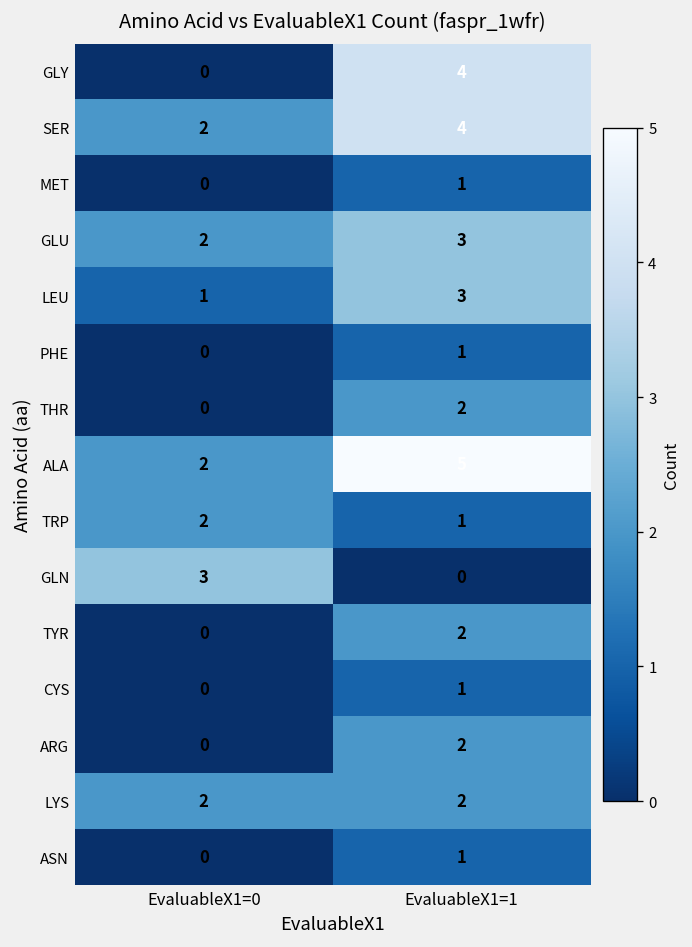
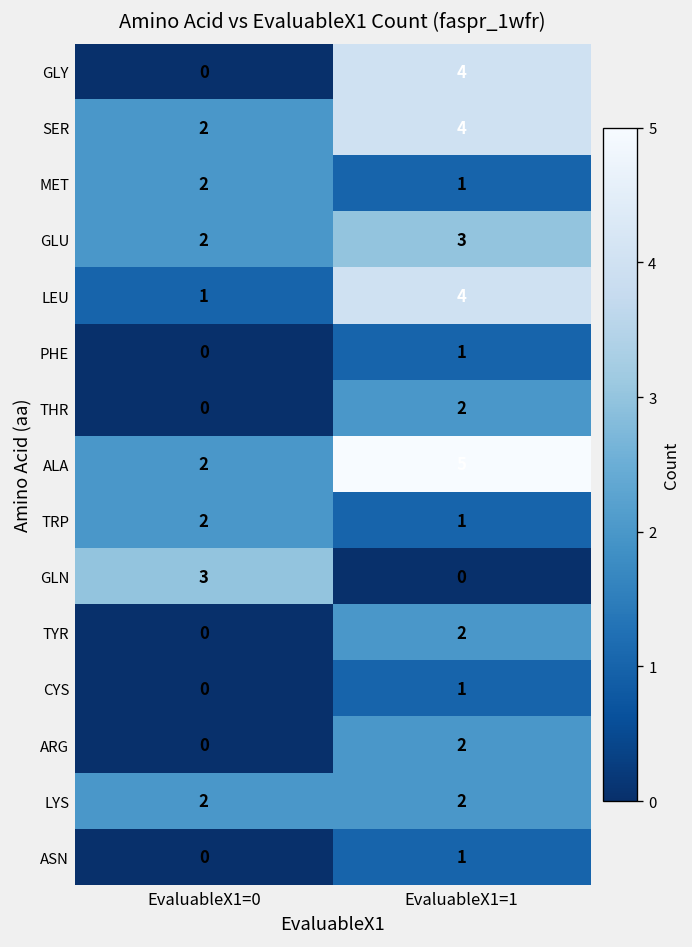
MET, EvaluableX1=0: 0 -> 2
LEU, EvaluableX1=1: 3 -> 4
